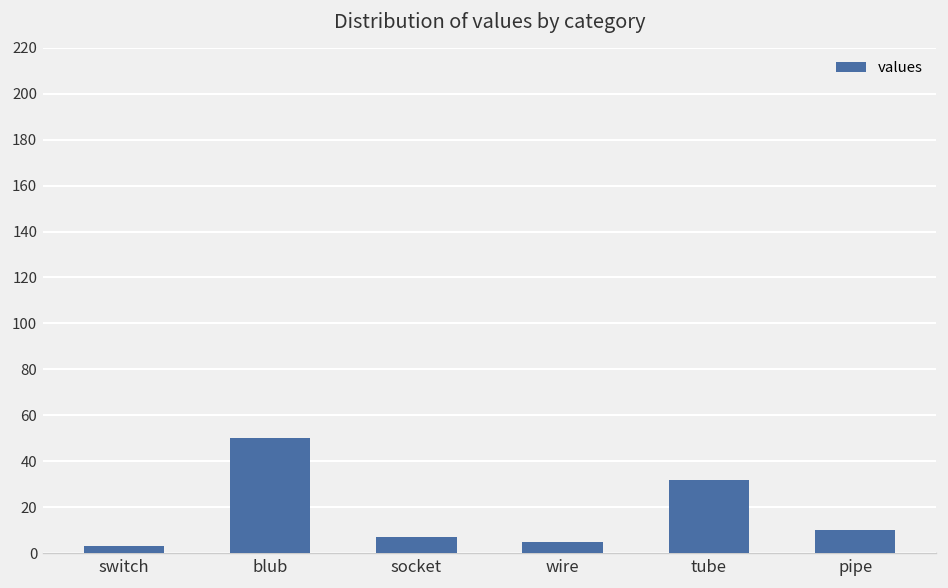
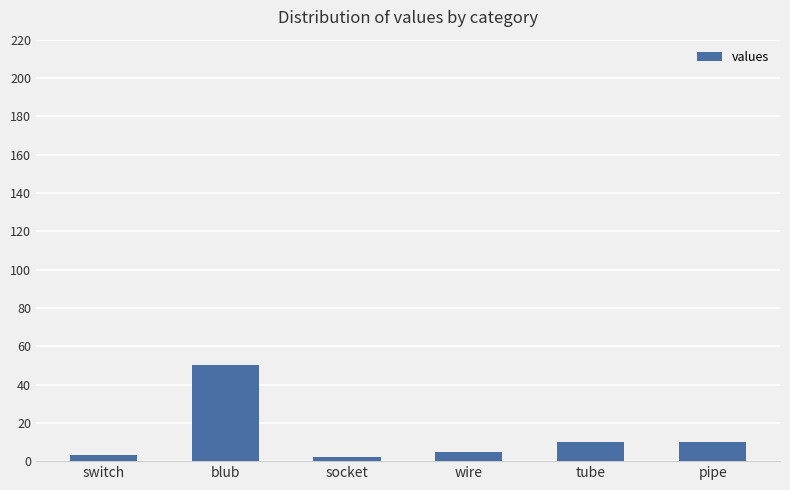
socket: 7 -> 2
tube: 32 -> 10
